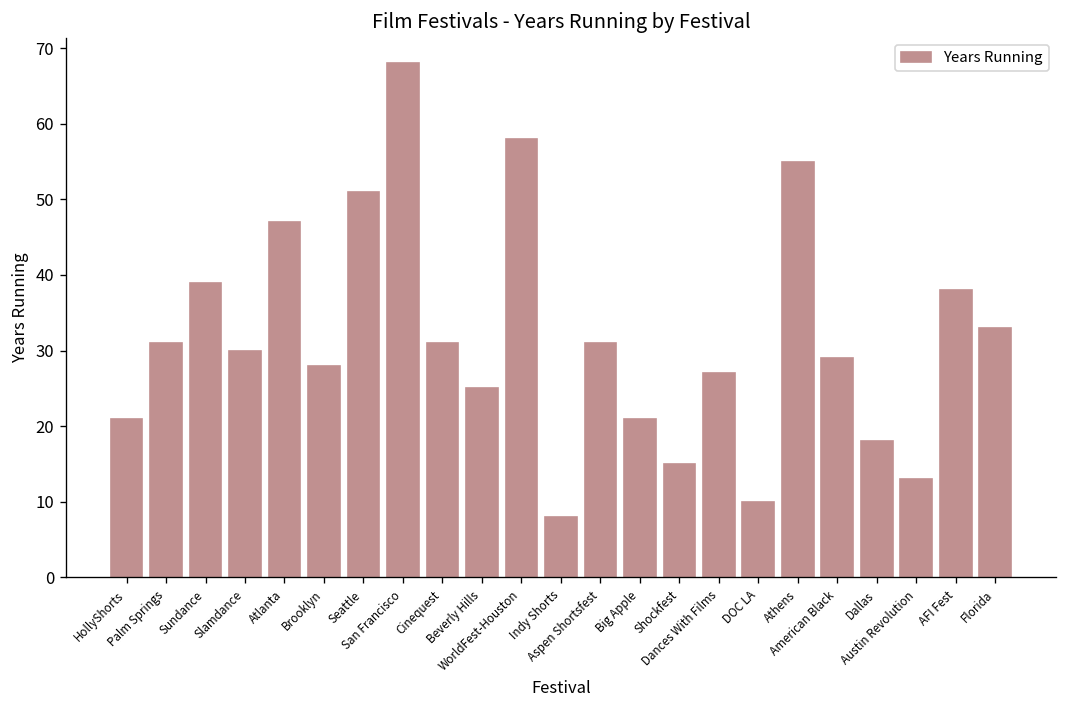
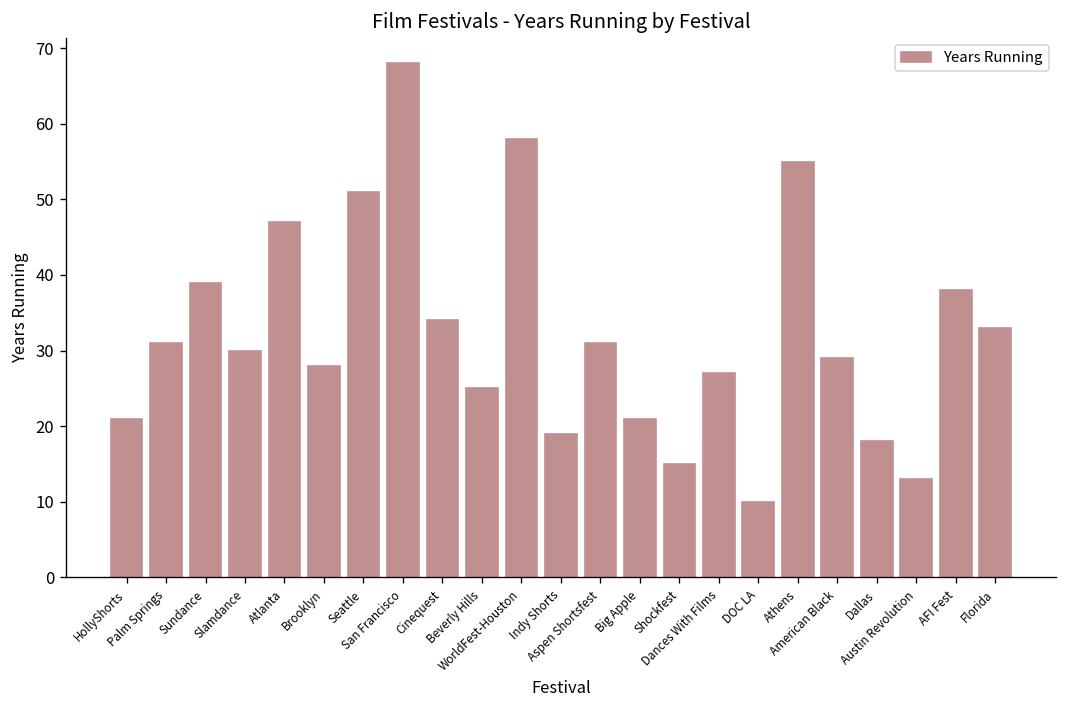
Cinequest: 31 -> 34
Indy Shorts: 8 -> 19
